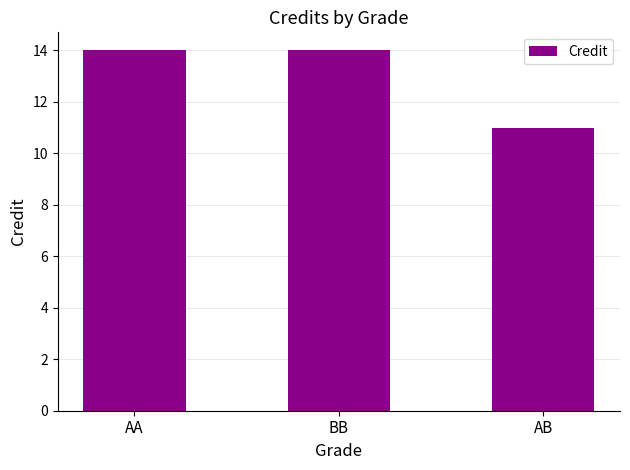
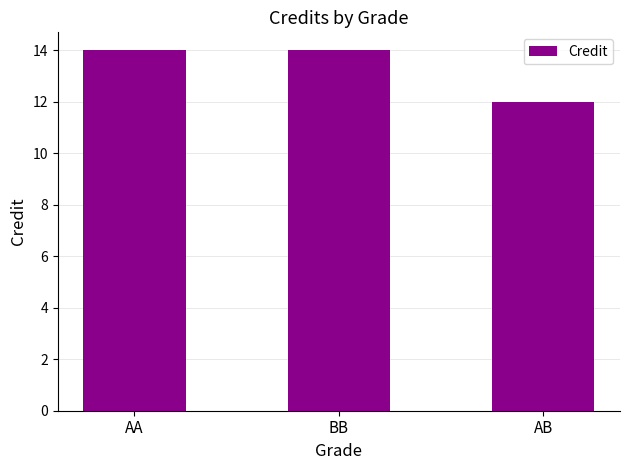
AB: 11 -> 12
